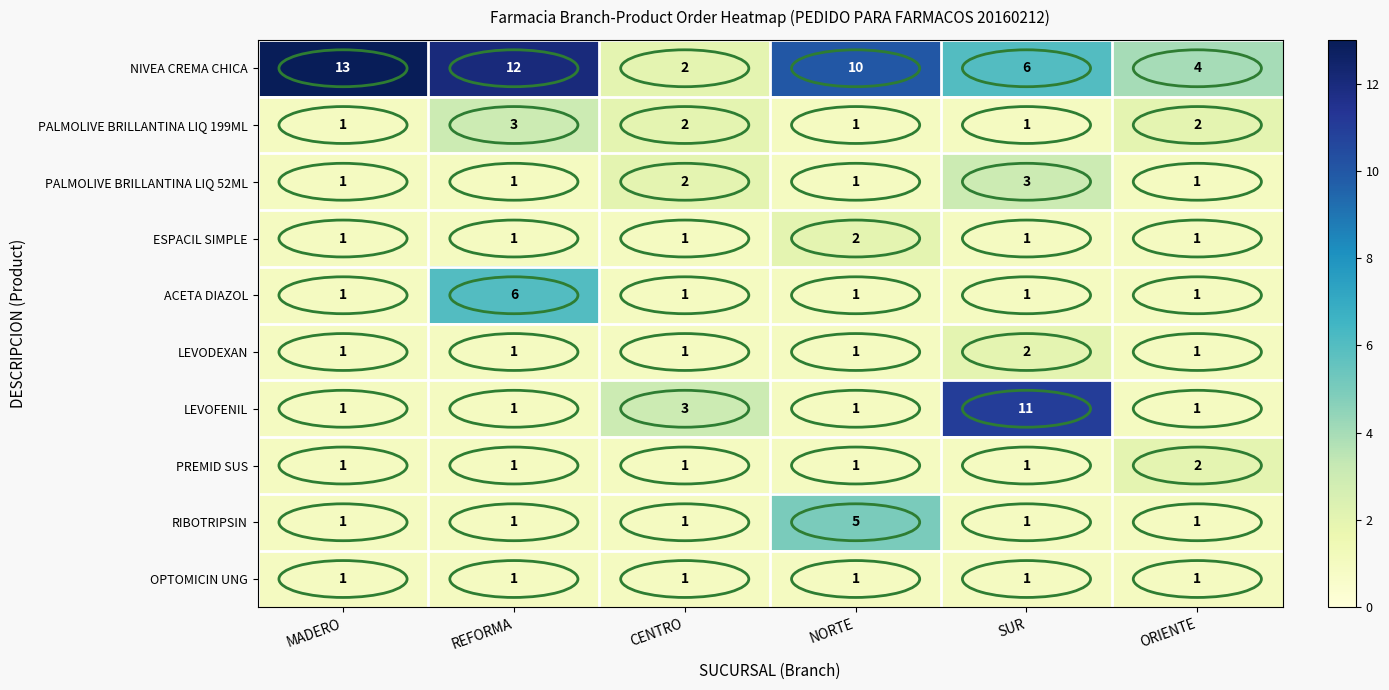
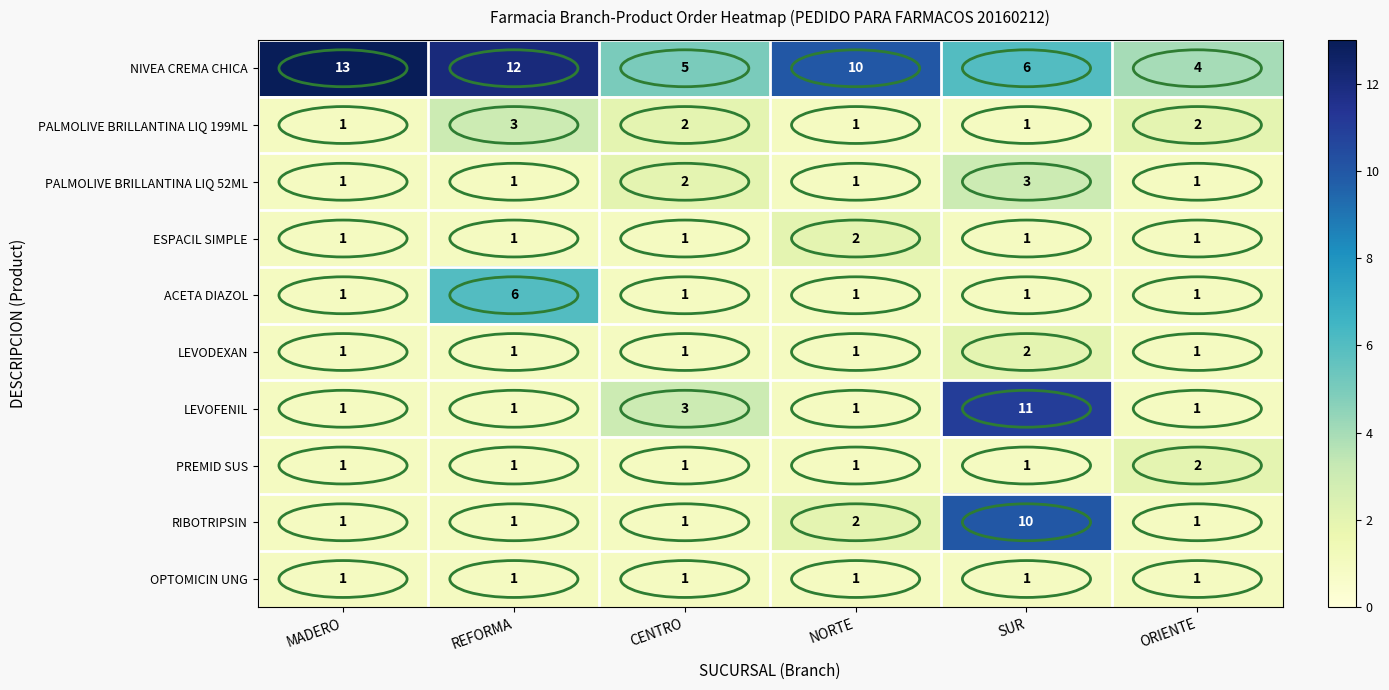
NIVEA CREMA CHICA, CENTRO: 2 -> 5
RIBOTRIPSIN, NORTE: 5 -> 2
RIBOTRIPSIN, SUR: 1 -> 10
